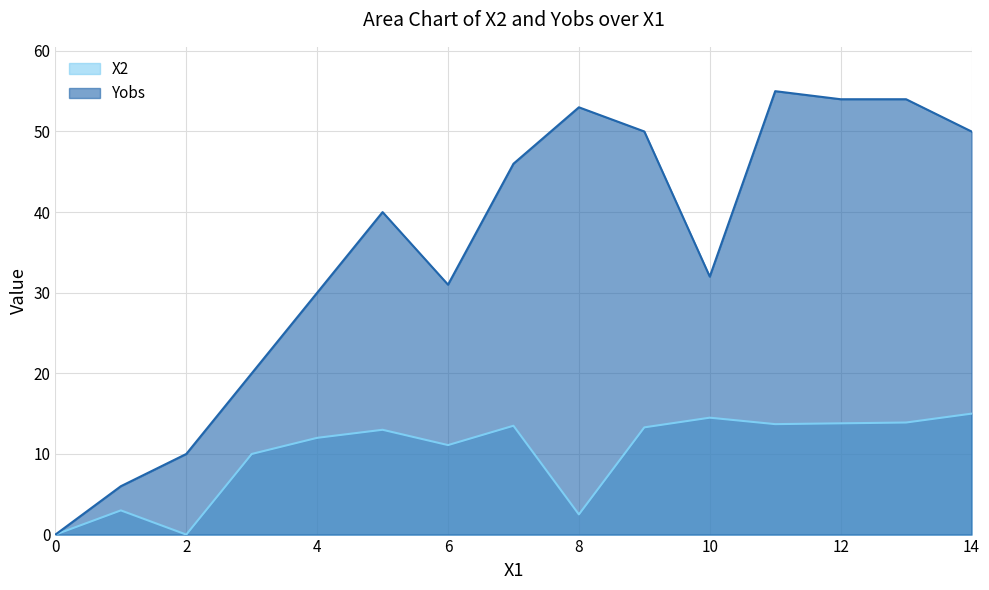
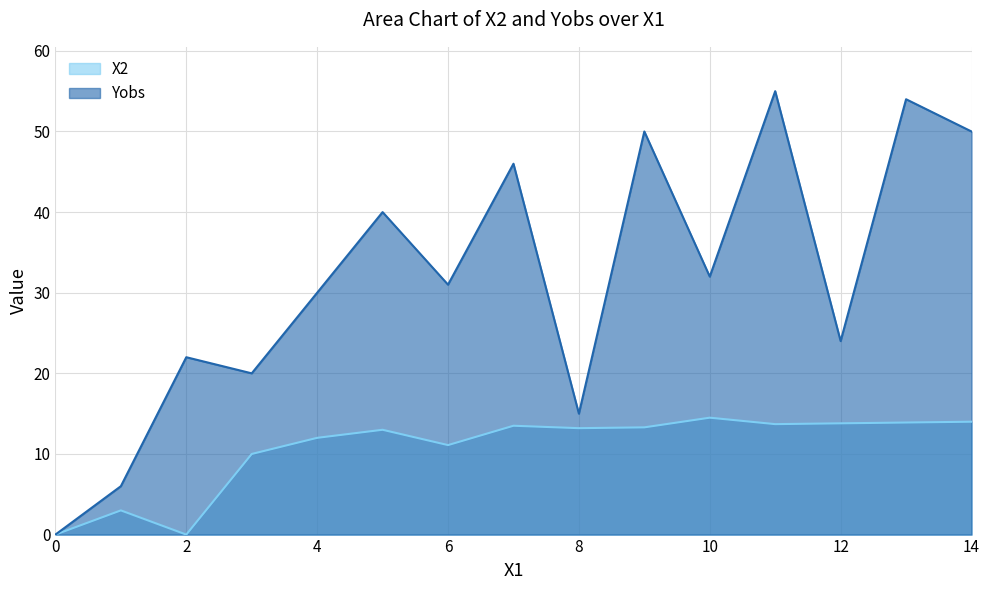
Yobs, 2: 10 -> 22
X2, 8: 3 -> 13
Yobs, 8: 53 -> 15
Yobs, 12: 54 -> 24
X2, 14: 15 -> 14
